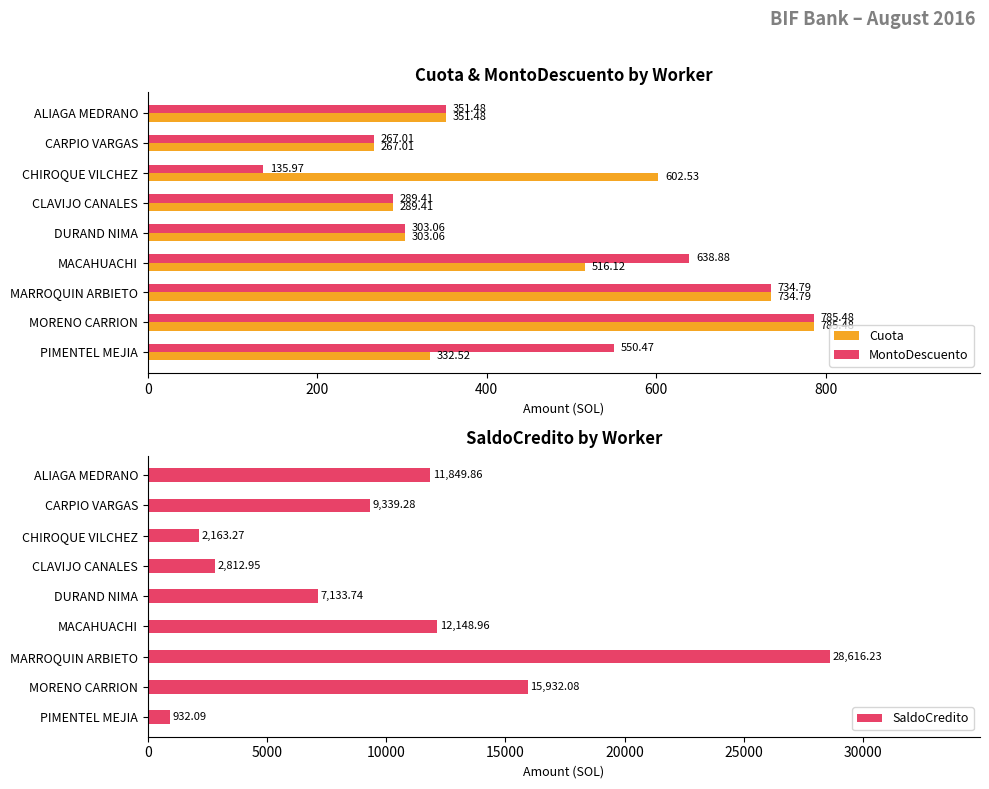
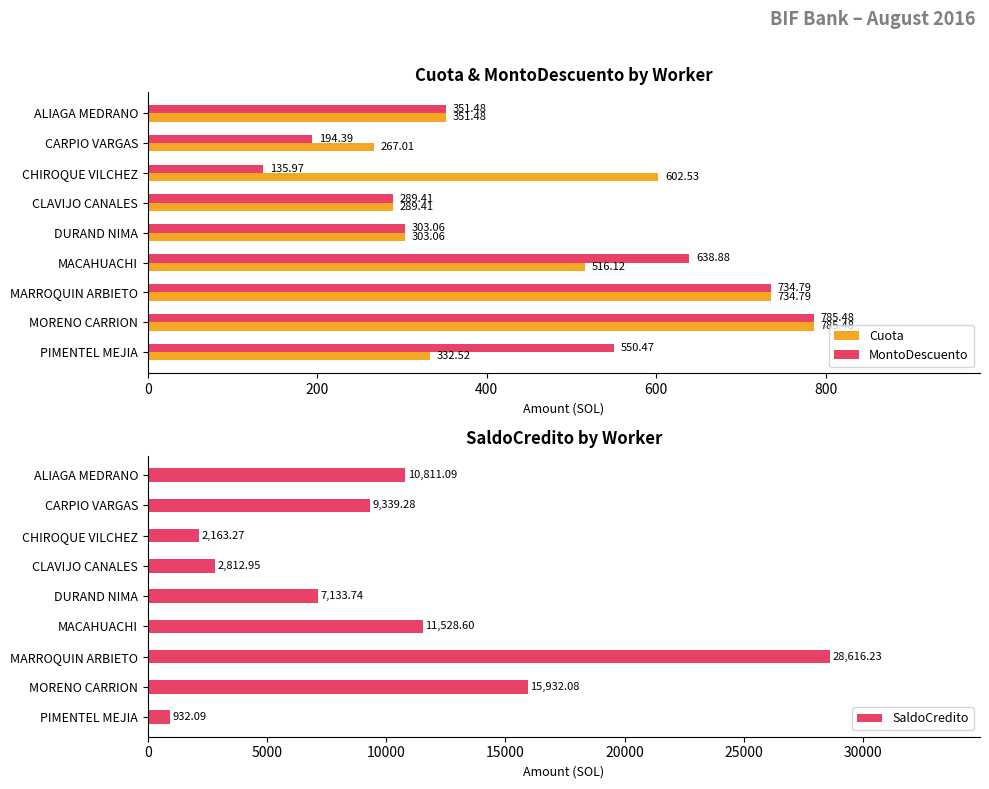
Cuota & MontoDescuento by Worker, MontoDescuento, CARPIO VARGAS: 267.01 -> 194.39
SaldoCredito by Worker, ALIAGA MEDRANO: 11,849.86 -> 10,811.09
SaldoCredito by Worker, MACAHUACHI: 12,148.96 -> 11,528.60
